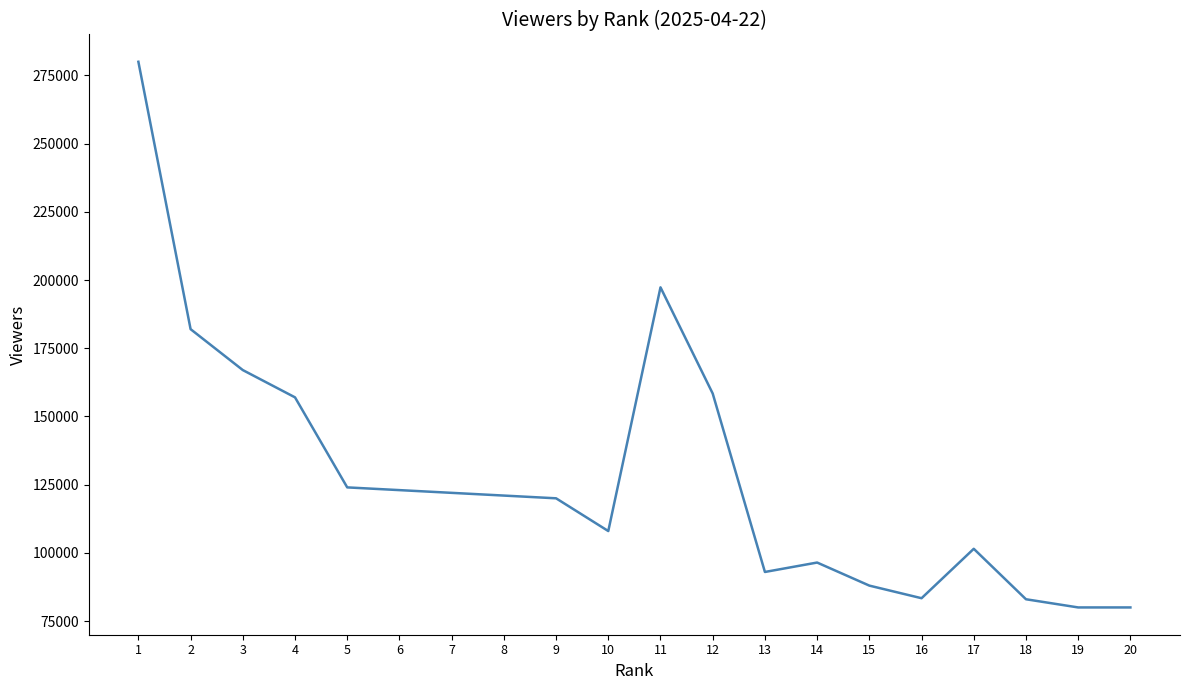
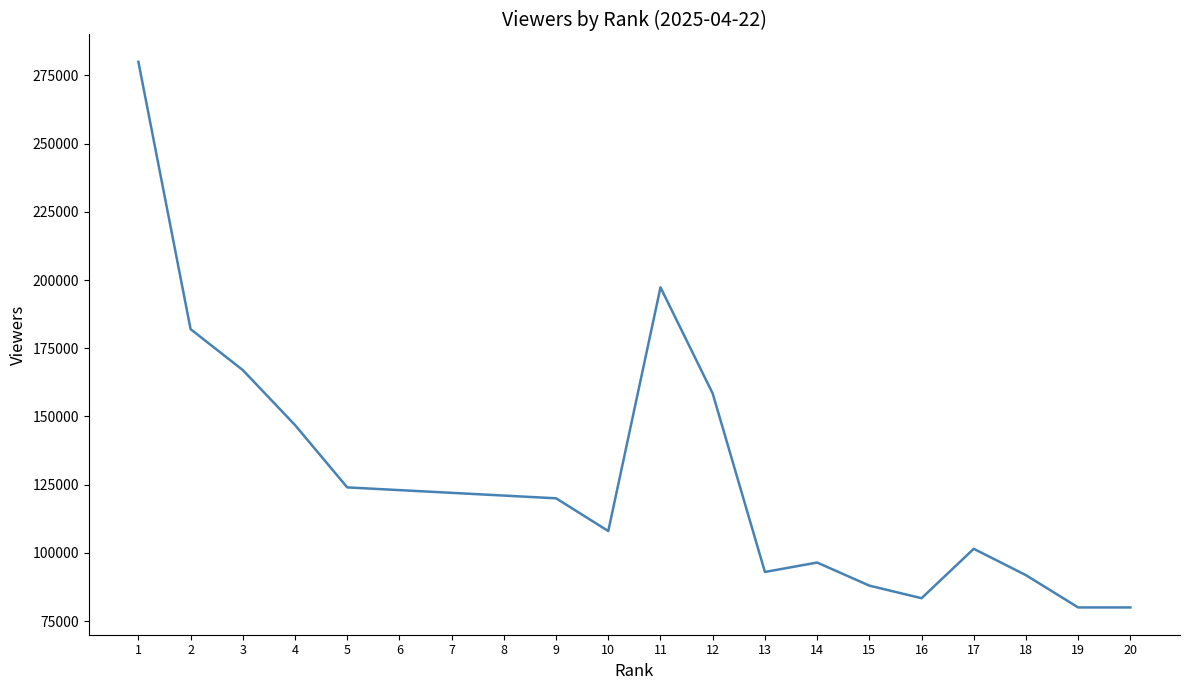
4: 157000 -> 147000
18: 83000 -> 92000
